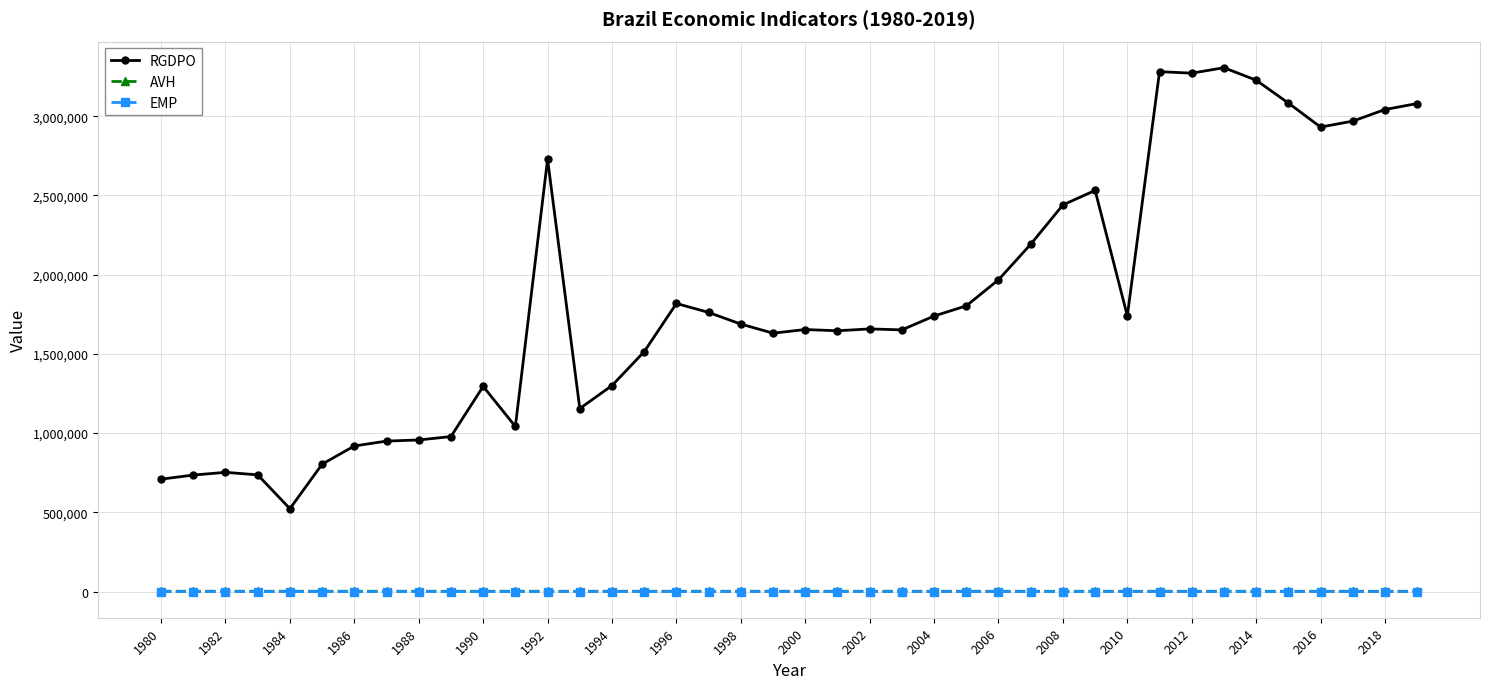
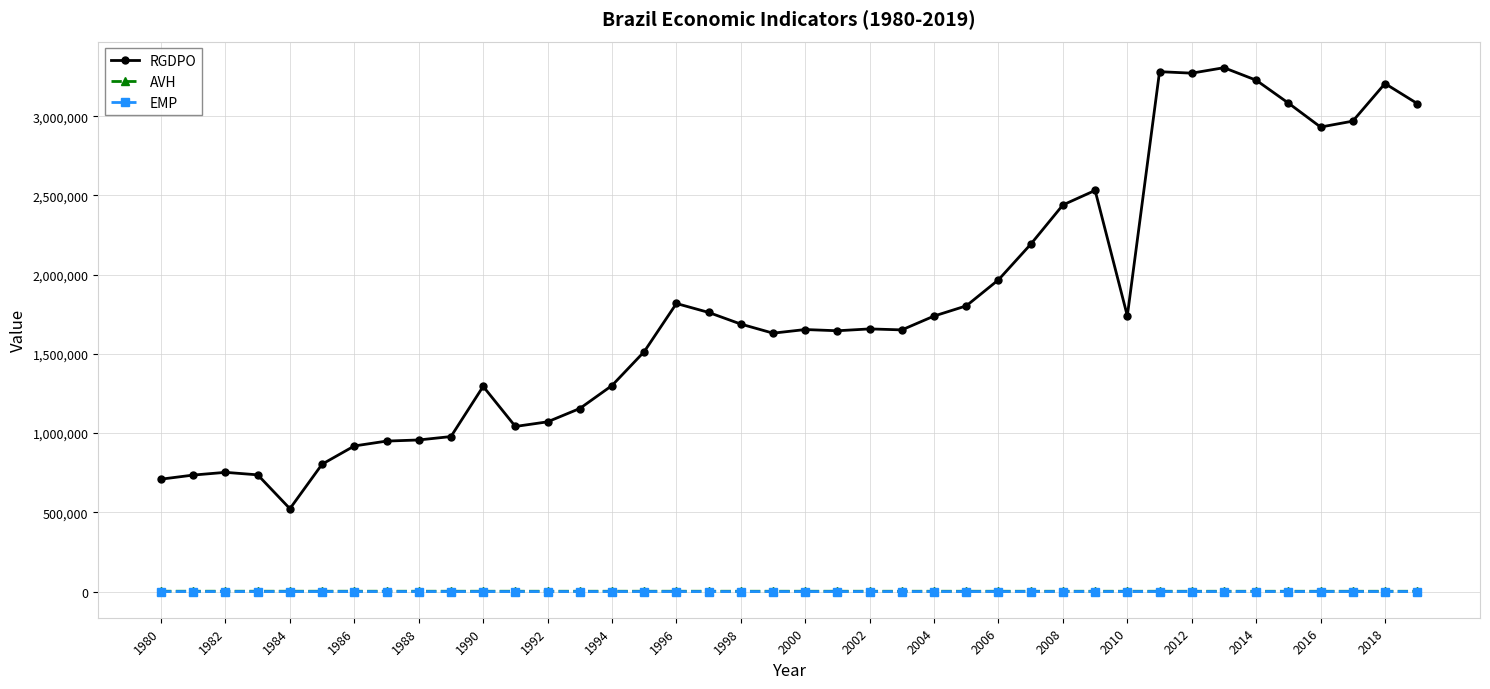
RGDPO, 1992: 2,730,000 -> 1,070,000
RGDPO, 2018: 3,040,000 -> 3,210,000
